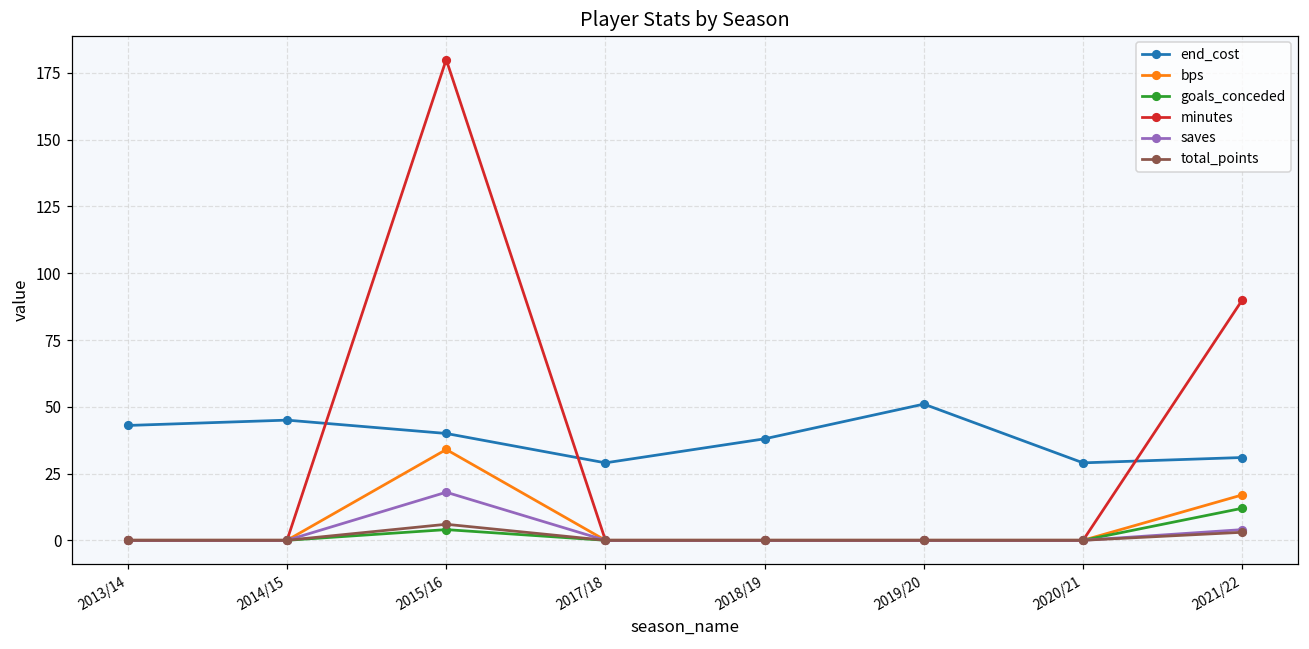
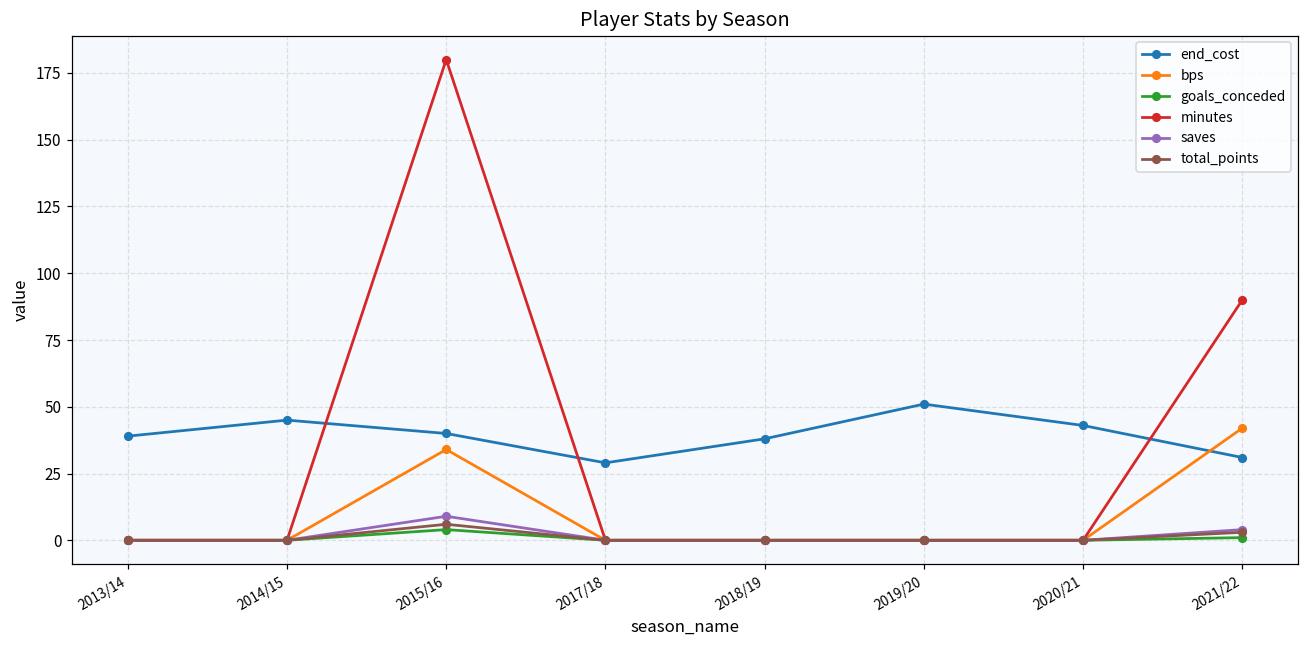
end_cost, 2013/14: 43 -> 39
saves, 2015/16: 18 -> 9
end_cost, 2020/21: 29 -> 43
bps, 2021/22: 17 -> 42
goals_conceded, 2021/22: 12 -> 1
